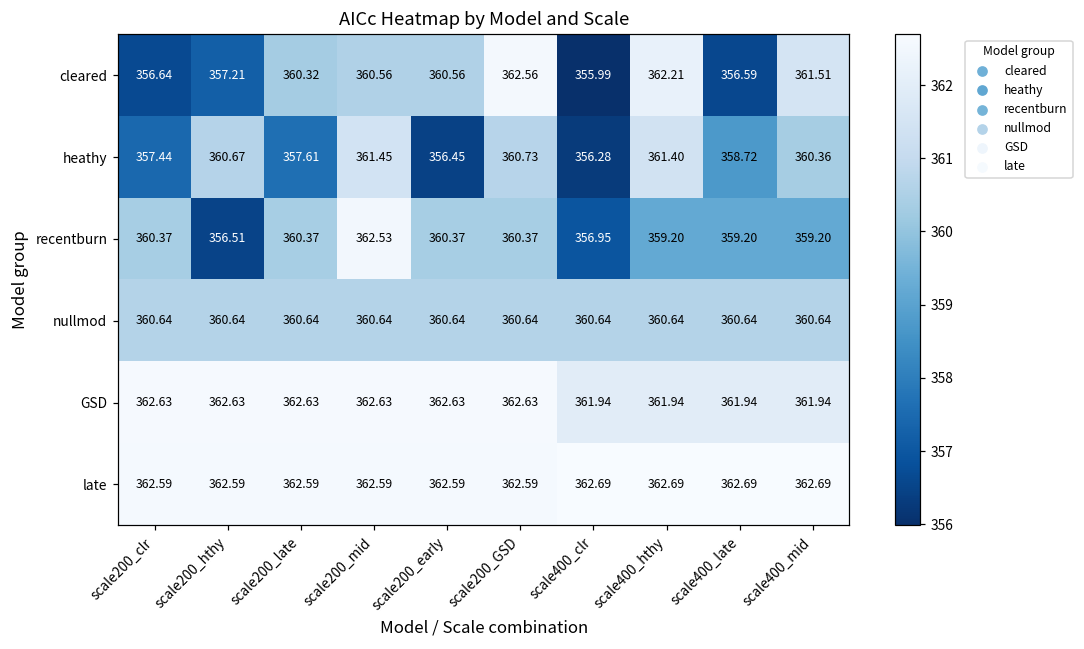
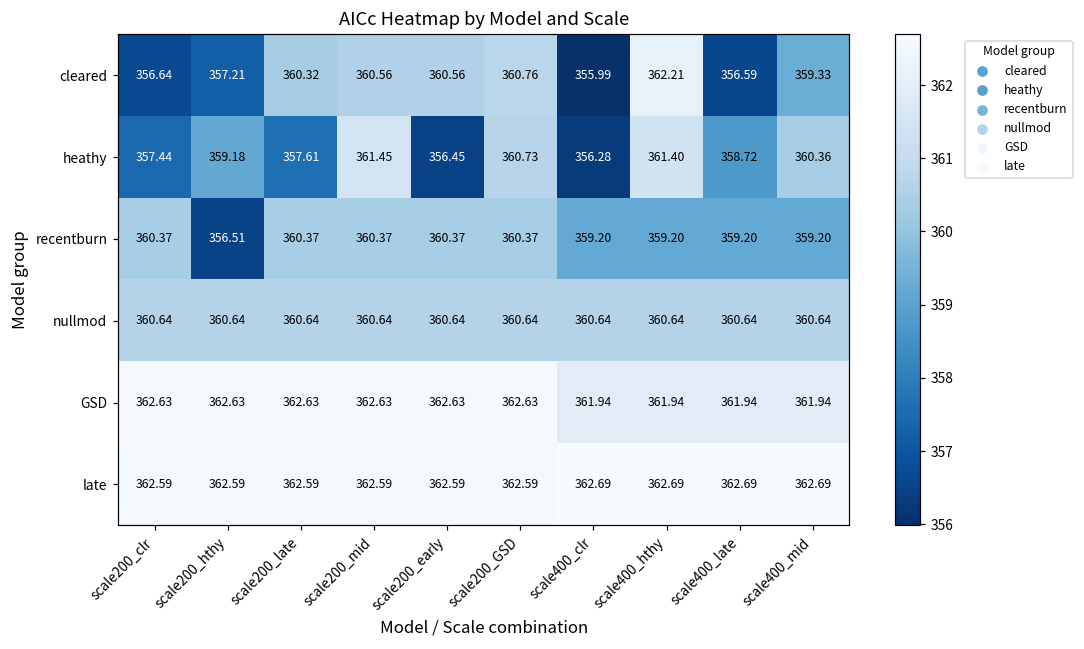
cleared, scale200_GSD: 362.56 -> 360.76
cleared, scale400_mid: 361.51 -> 359.33
heathy, scale200_hthy: 360.67 -> 359.18
recentburn, scale200_mid: 362.53 -> 360.37
recentburn, scale400_clr: 356.95 -> 359.20
